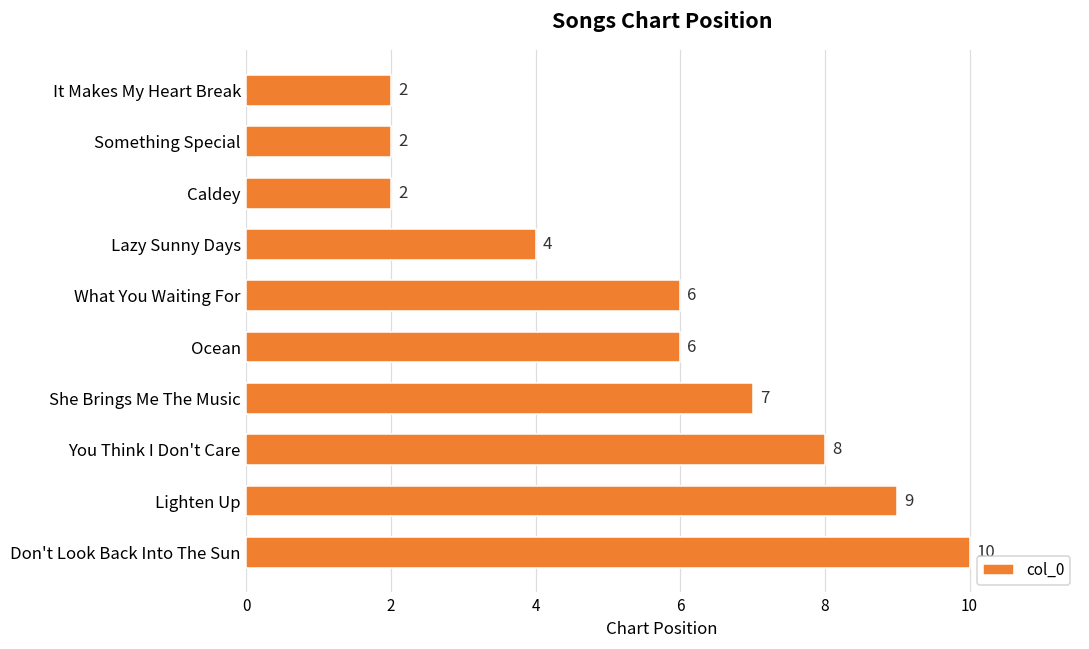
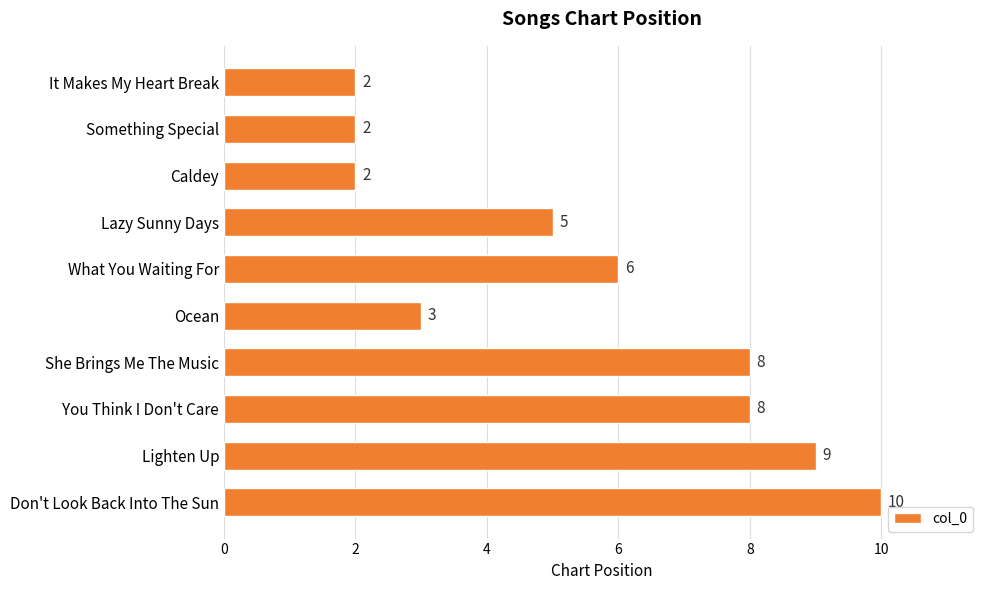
Lazy Sunny Days: 4 -> 5
Ocean: 6 -> 3
She Brings Me The Music: 7 -> 8
